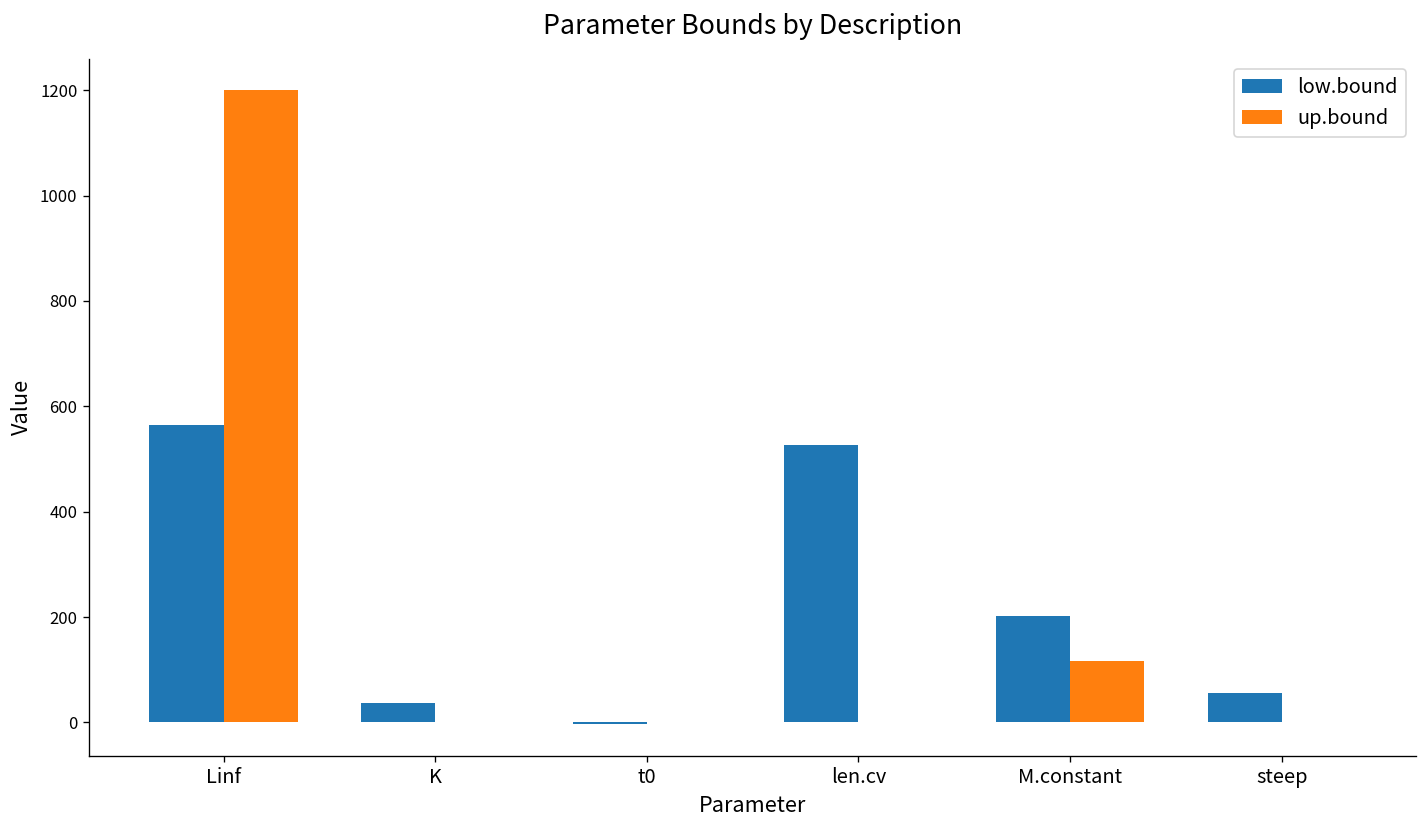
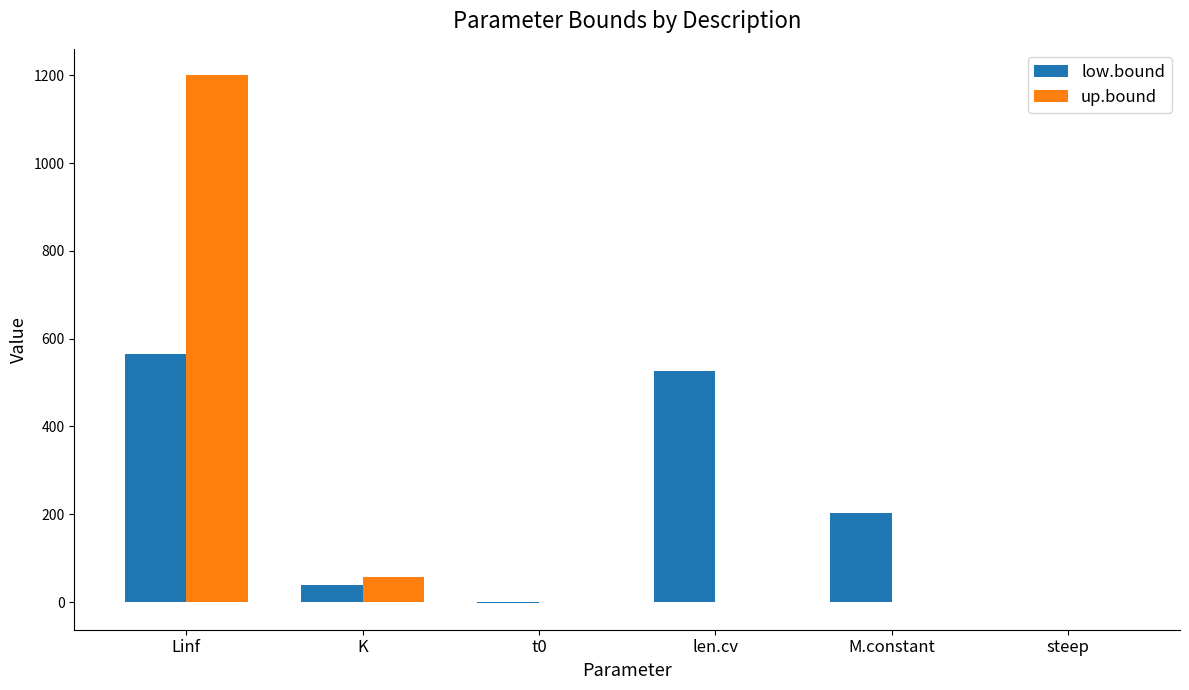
up.bound, K: 0 -> 60
up.bound, M.constant: 120 -> 0
low.bound, steep: 60 -> 0
